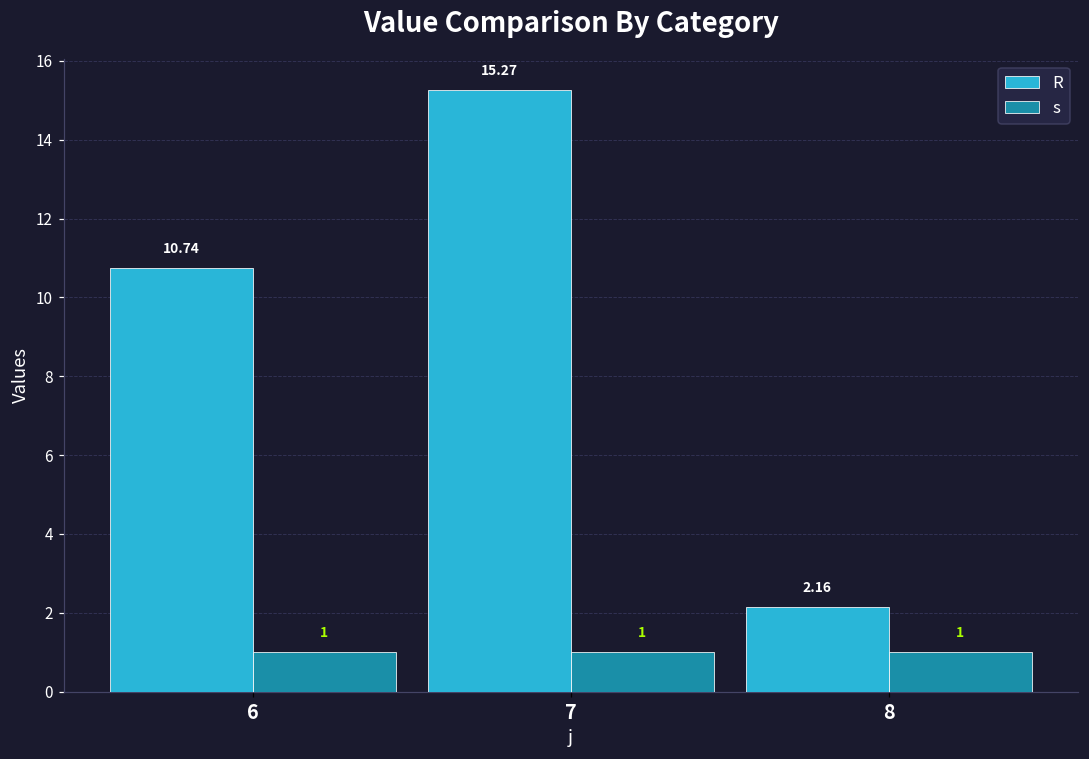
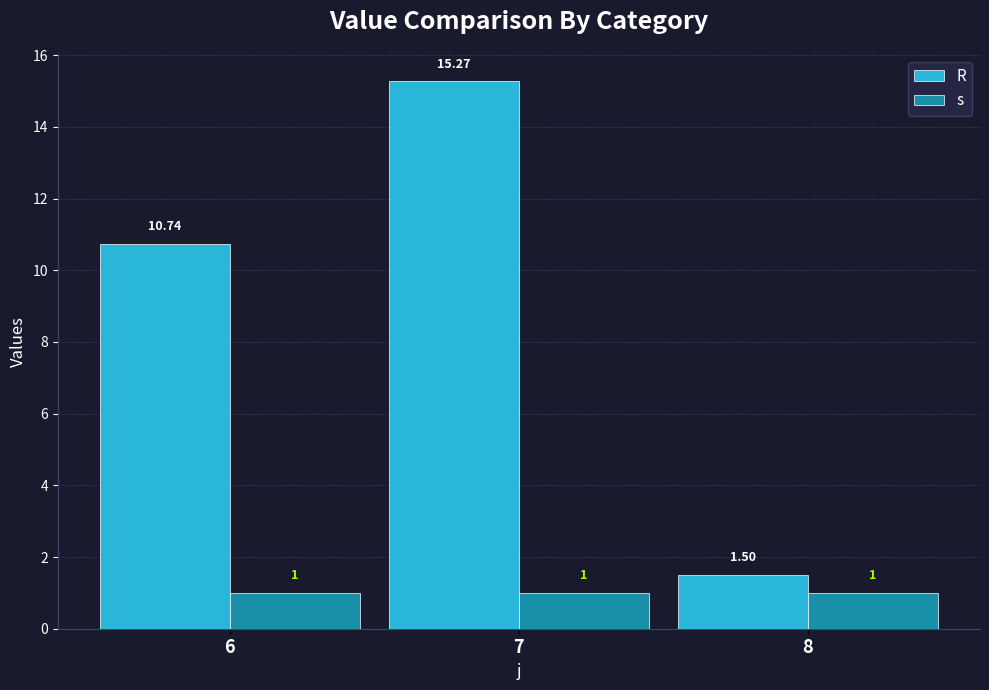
R, 8: 2.16 -> 1.50
